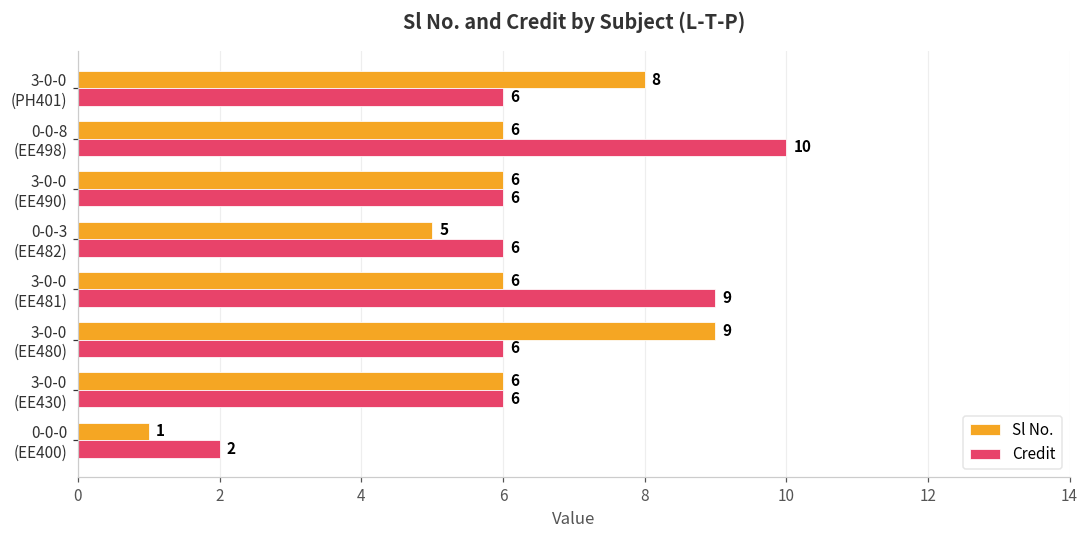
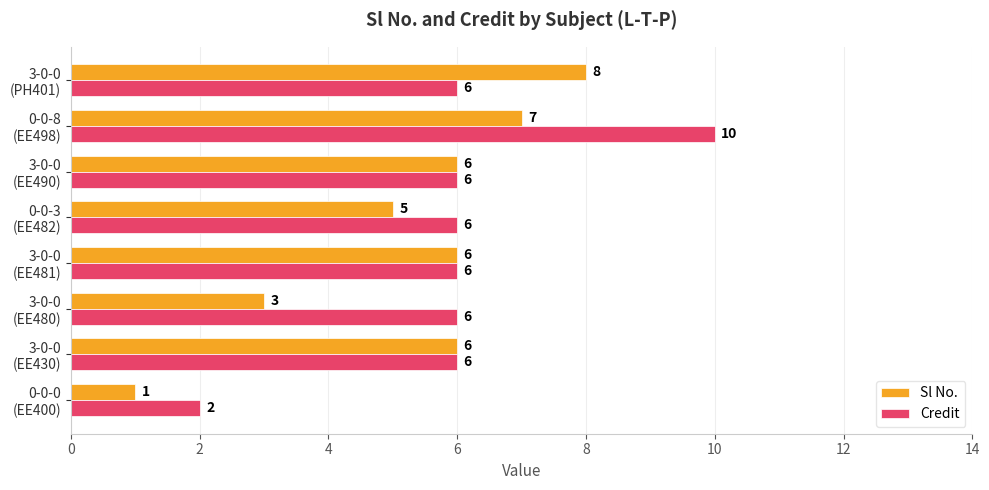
Sl No., 0-0-8 (EE498): 6 -> 7
Credit, 3-0-0 (EE481): 9 -> 6
Sl No., 3-0-0 (EE480): 9 -> 3
